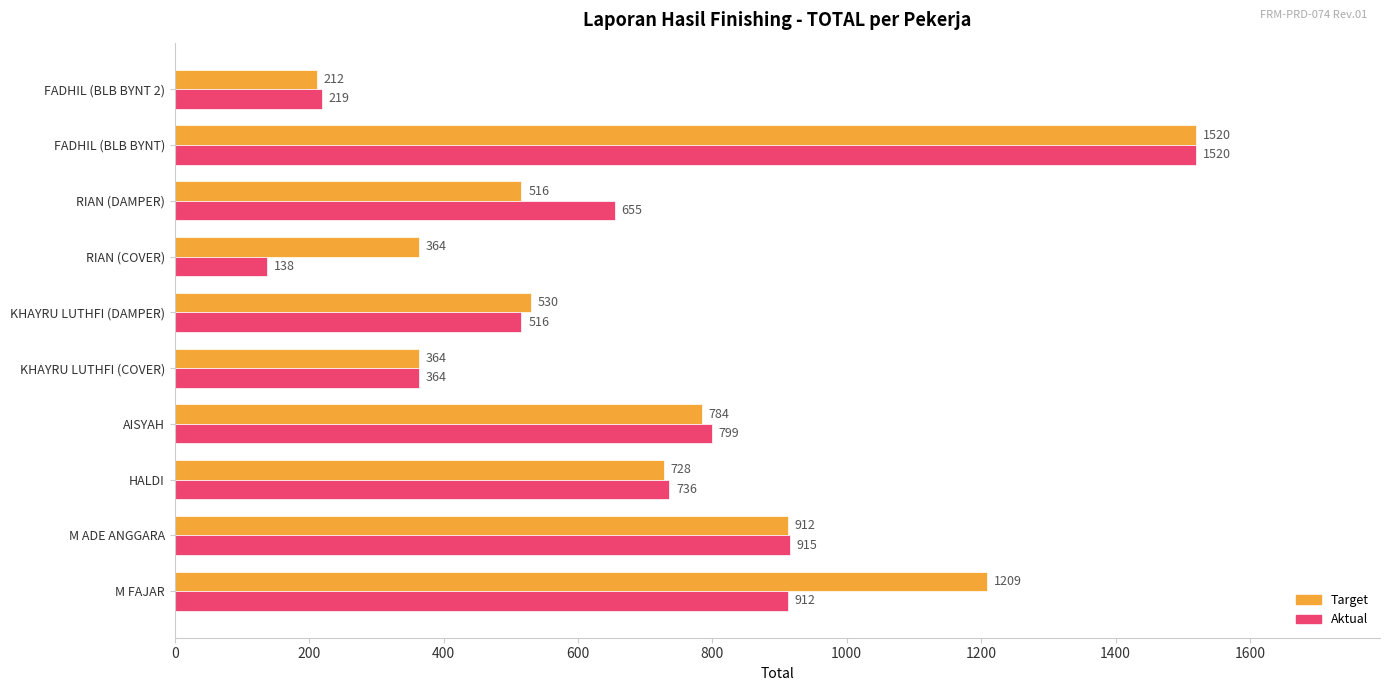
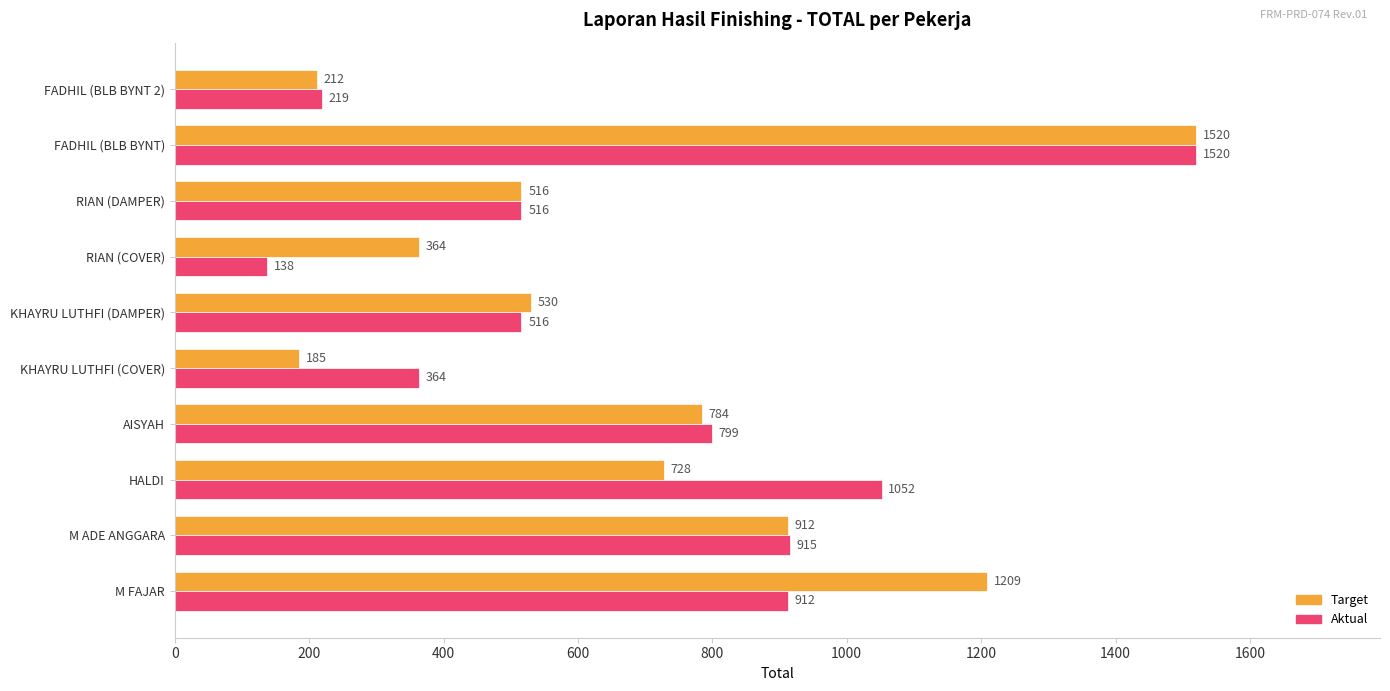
Aktual, RIAN (DAMPER): 655 -> 516
Target, KHAYRU LUTHFI (COVER): 364 -> 185
Aktual, HALDI: 736 -> 1052
